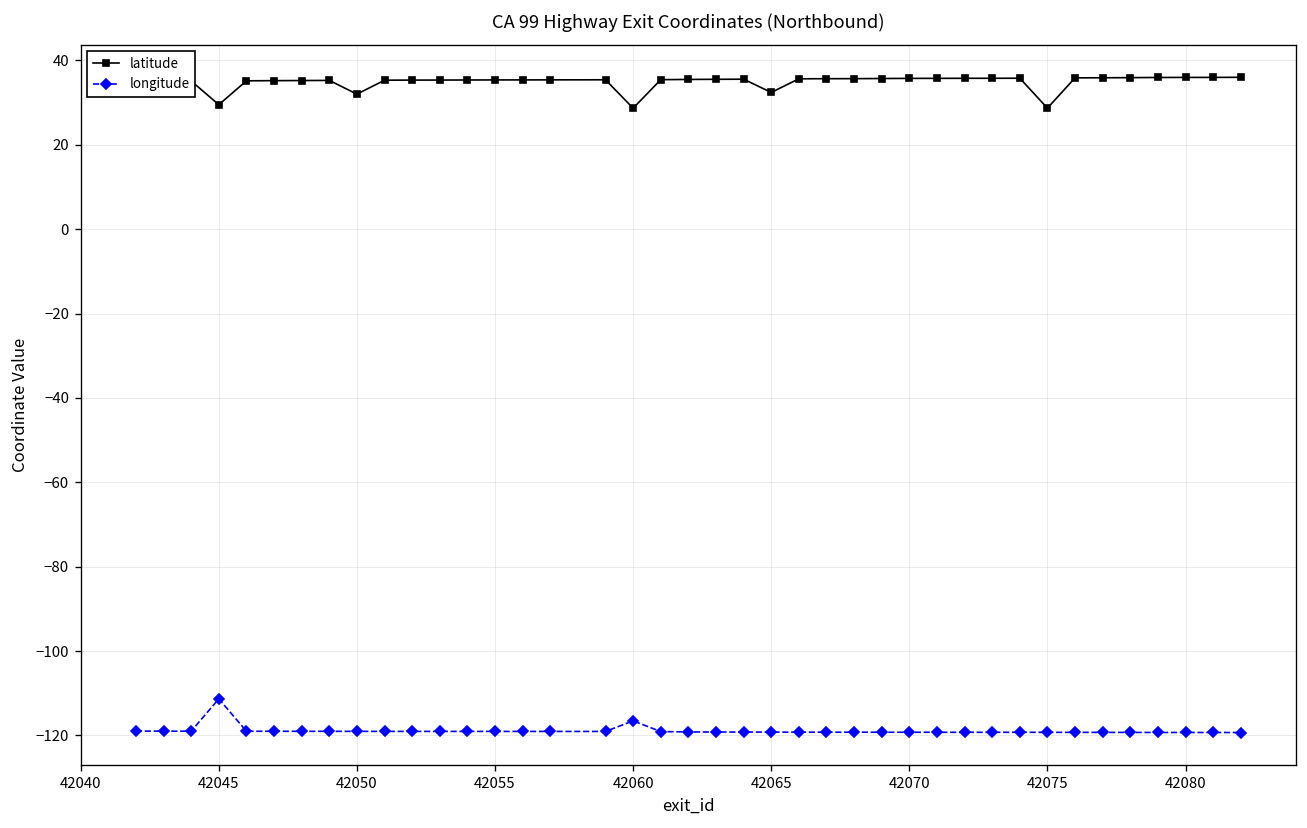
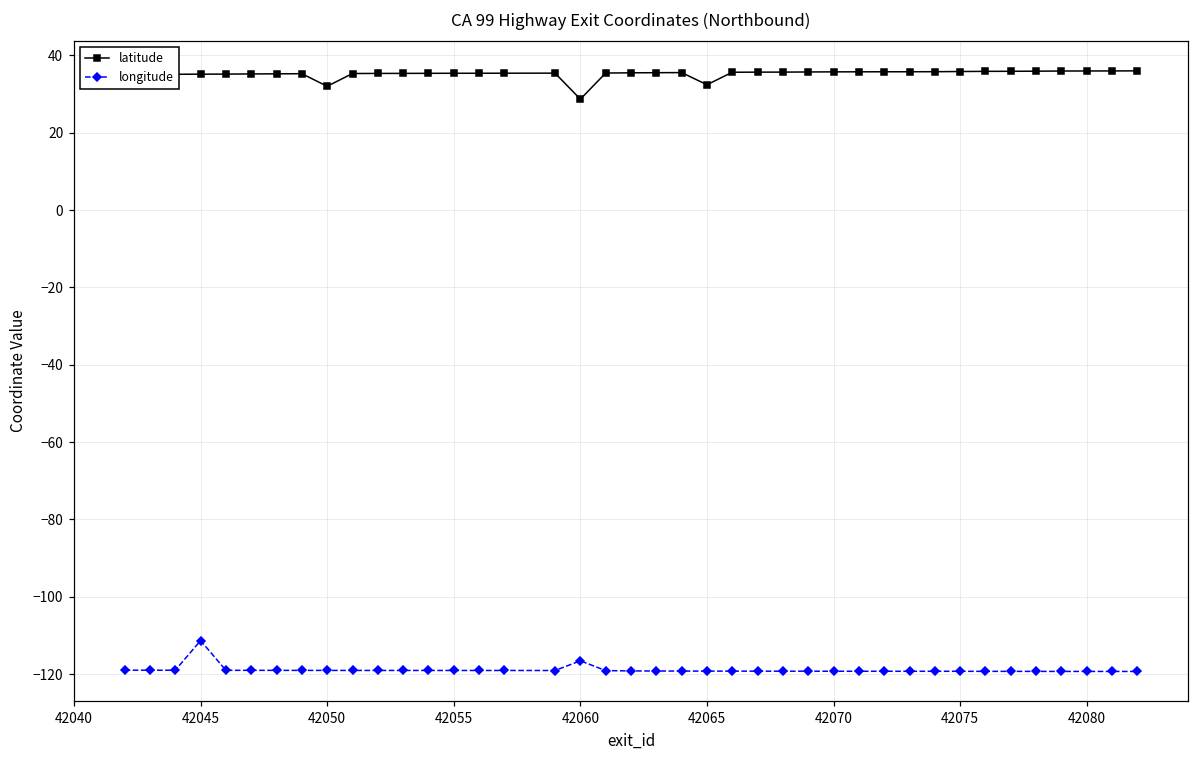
latitude, 42045: 30 -> 35
latitude, 42075: 29 -> 36
